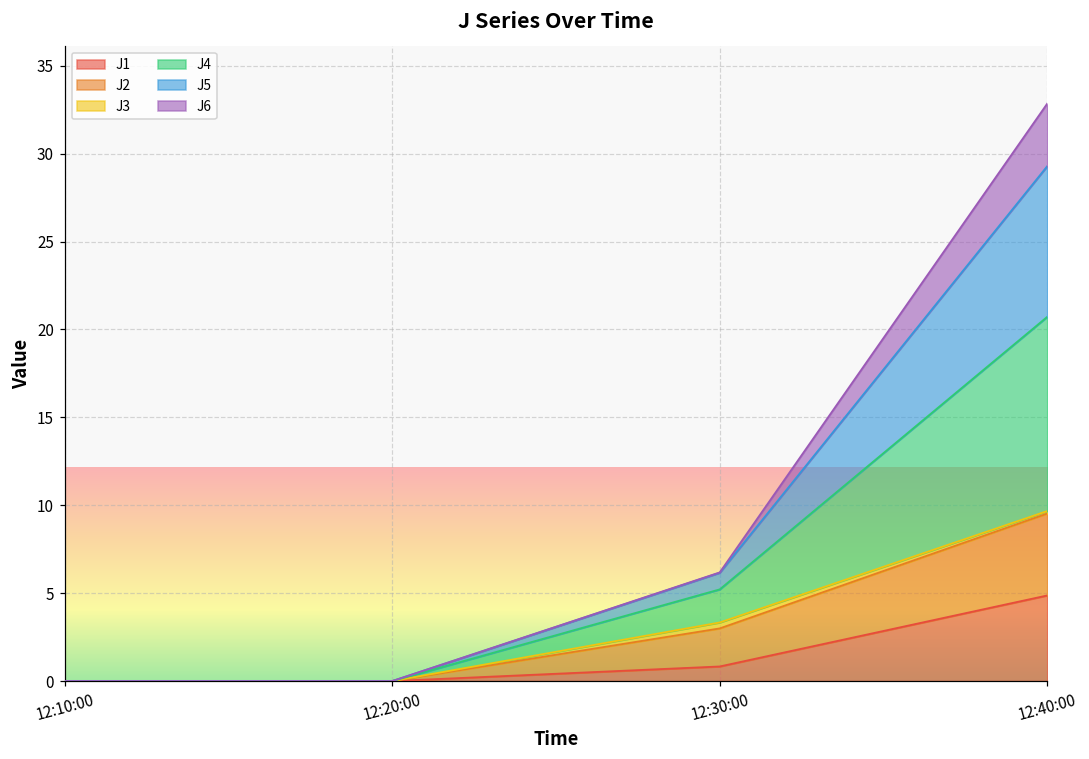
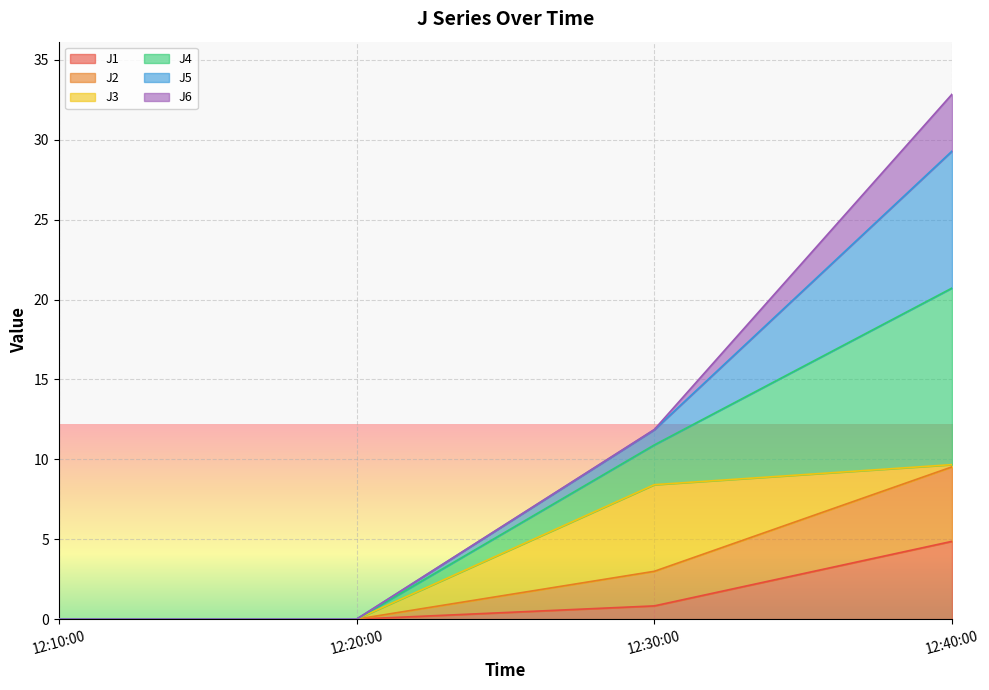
J3, 12:30:00: 0.3 -> 5.4
J4, 12:30:00: 1.9 -> 2.5
